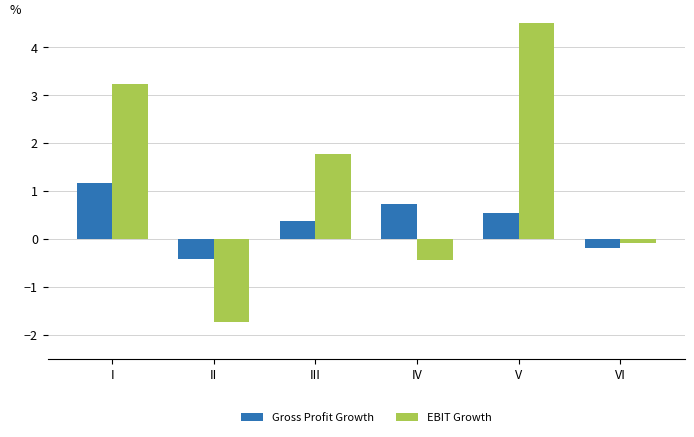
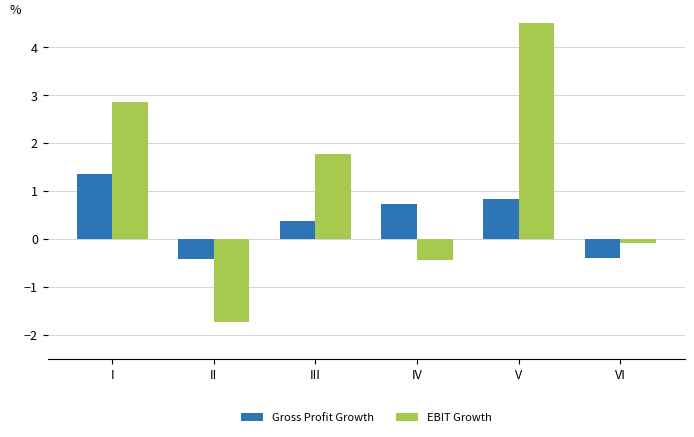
Gross Profit Growth, I: 1.2 -> 1.3
EBIT Growth, I: 3.2 -> 2.9
Gross Profit Growth, V: 0.5 -> 0.8
Gross Profit Growth, VI: -0.2 -> -0.4
